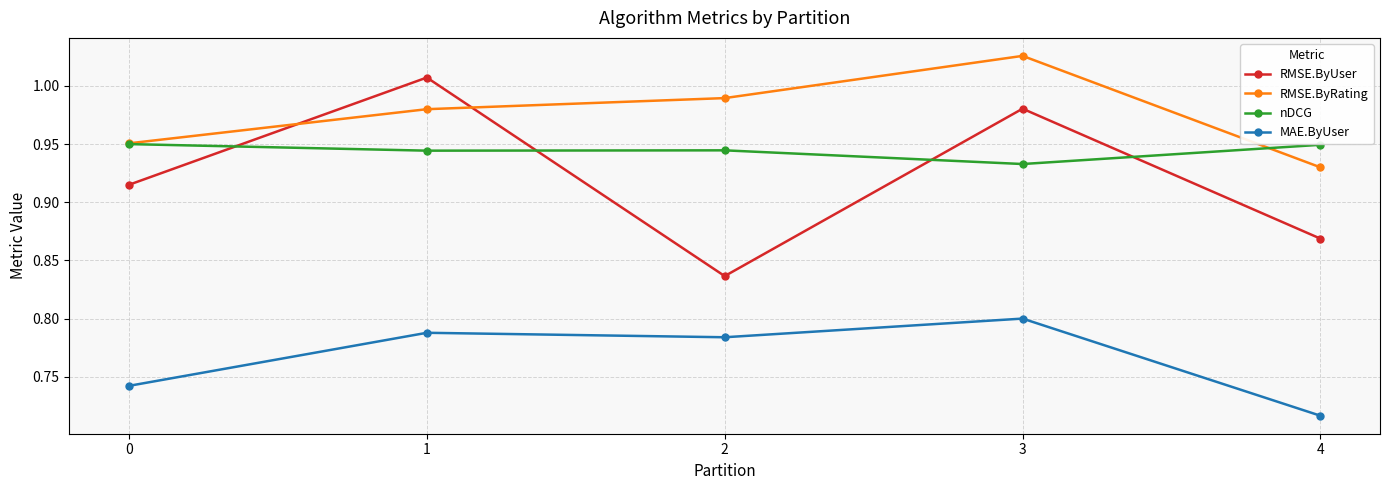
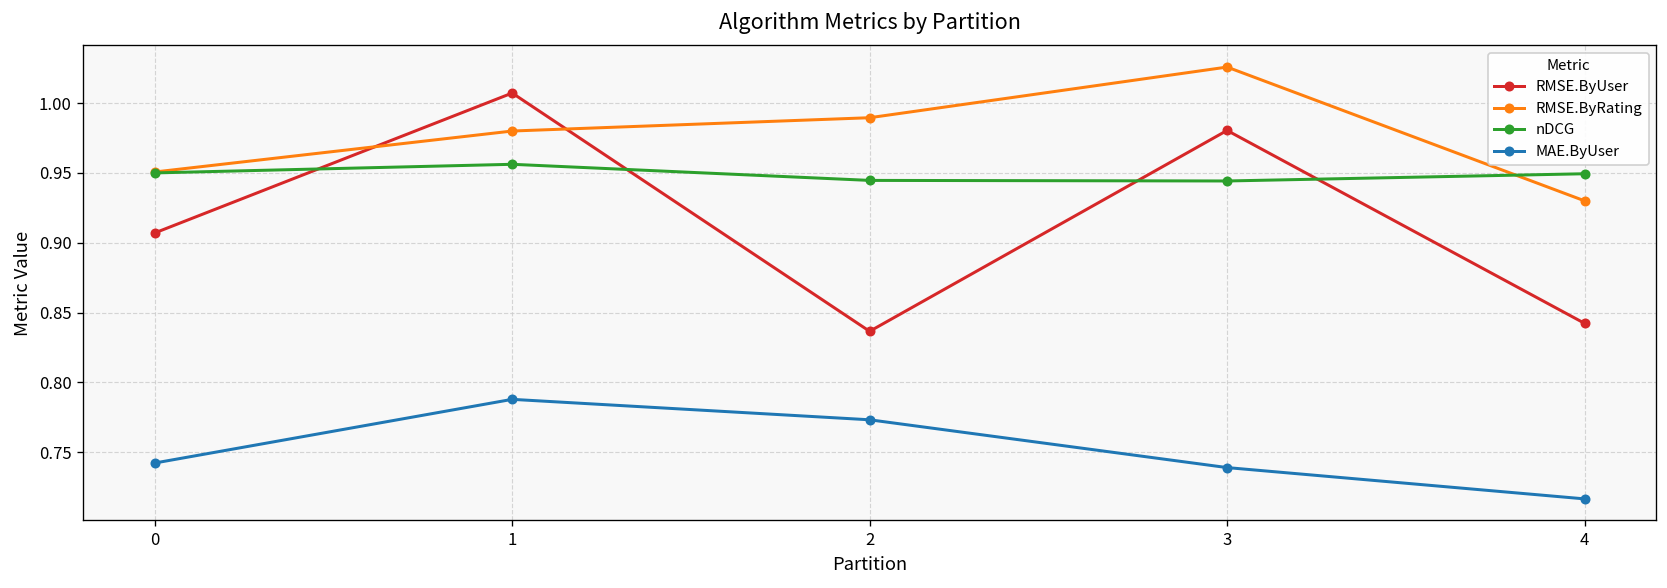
RMSE.ByUser, 0: 0.915 -> 0.907
nDCG, 1: 0.944 -> 0.956
MAE.ByUser, 2: 0.784 -> 0.773
nDCG, 3: 0.933 -> 0.944
MAE.ByUser, 3: 0.800 -> 0.739
RMSE.ByUser, 4: 0.869 -> 0.842
